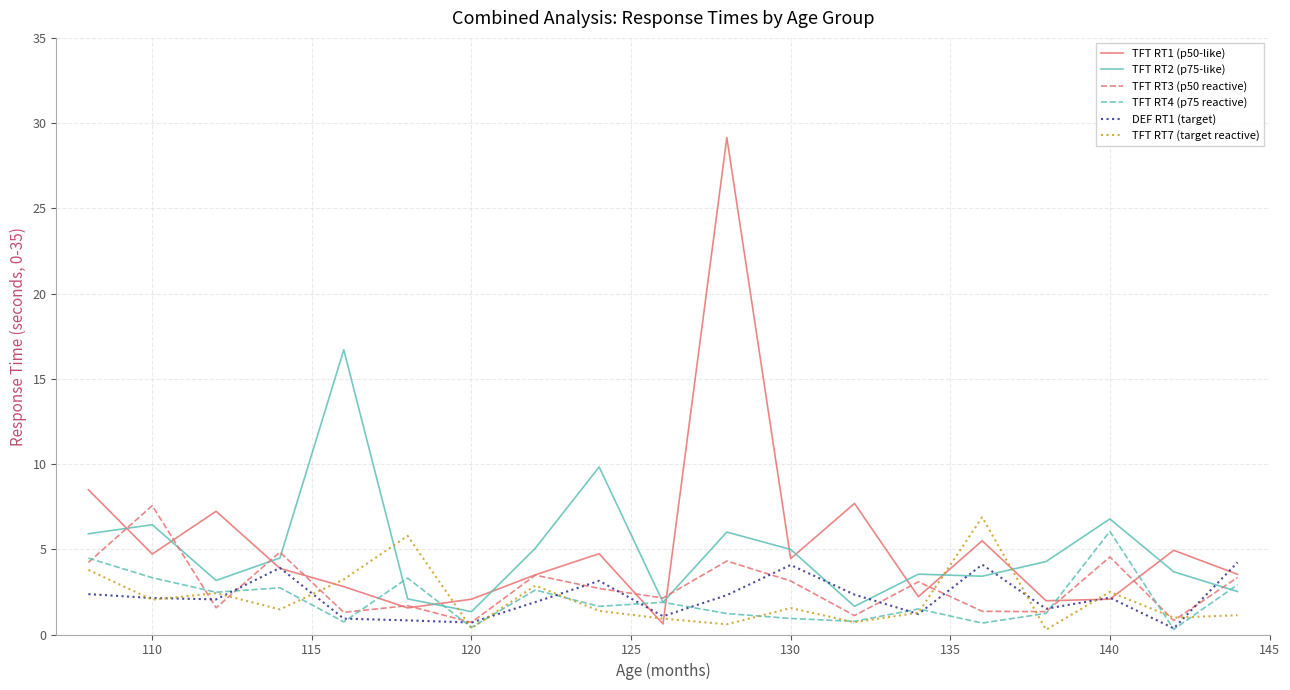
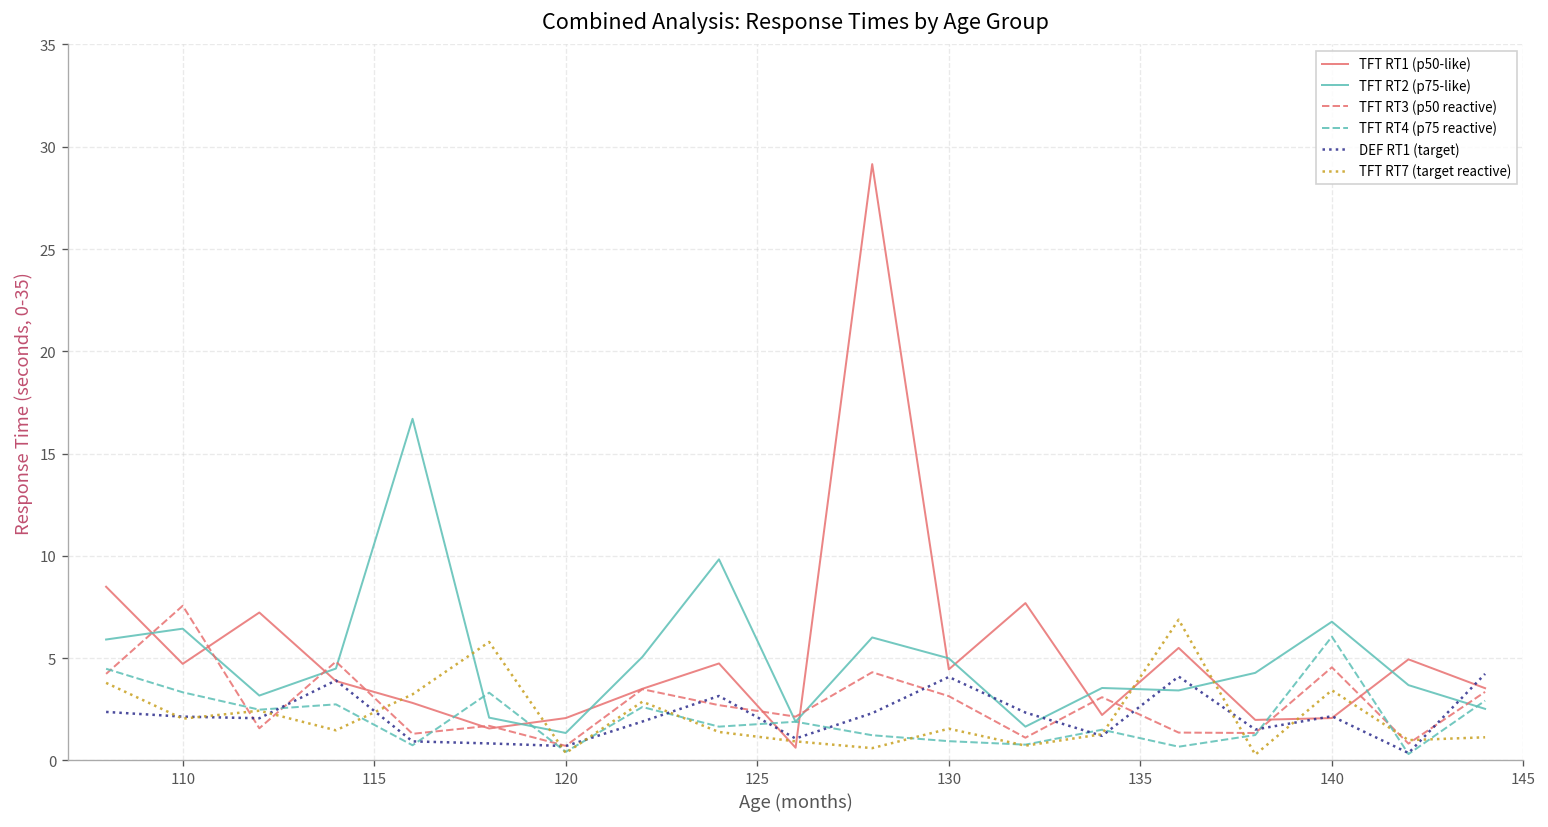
TFT RT7 (target reactive), 140: 2.5 -> 3.4
